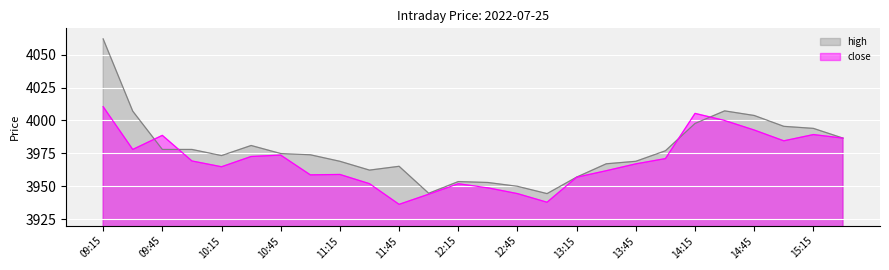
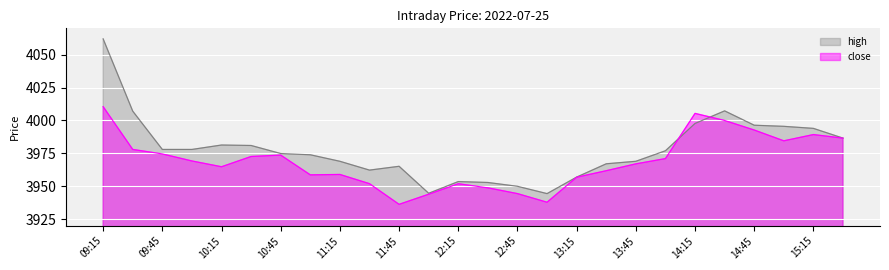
close, 09:45: 3989 -> 3975
high, 10:15: 3973 -> 3981
high, 14:45: 4004 -> 3996
